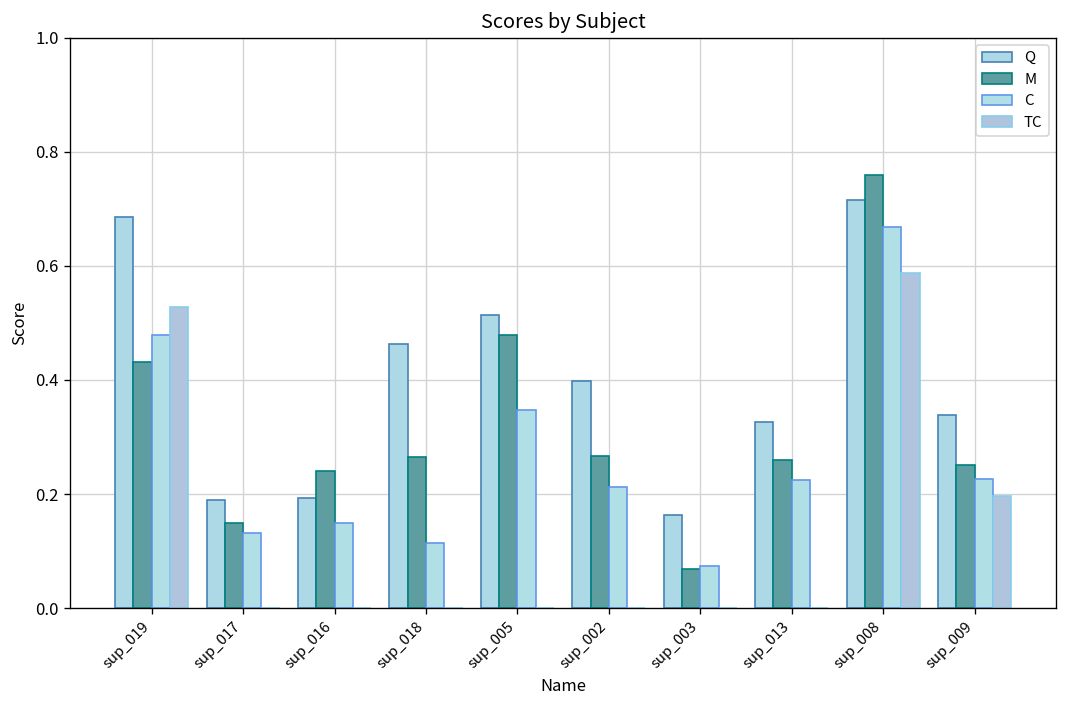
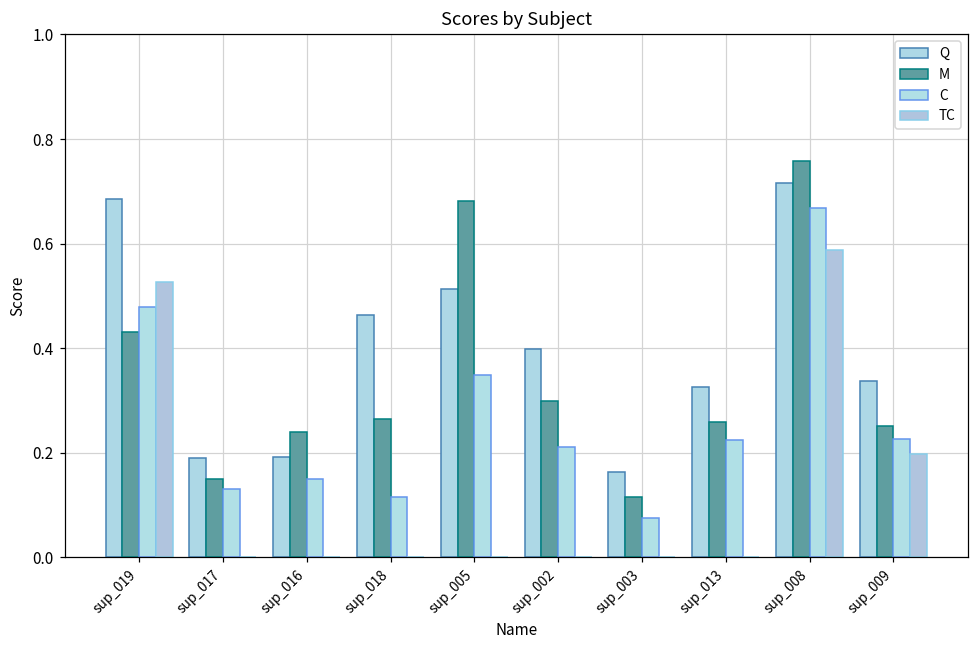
M, sup_005: 0.48 -> 0.68
M, sup_002: 0.27 -> 0.30
M, sup_003: 0.07 -> 0.12
